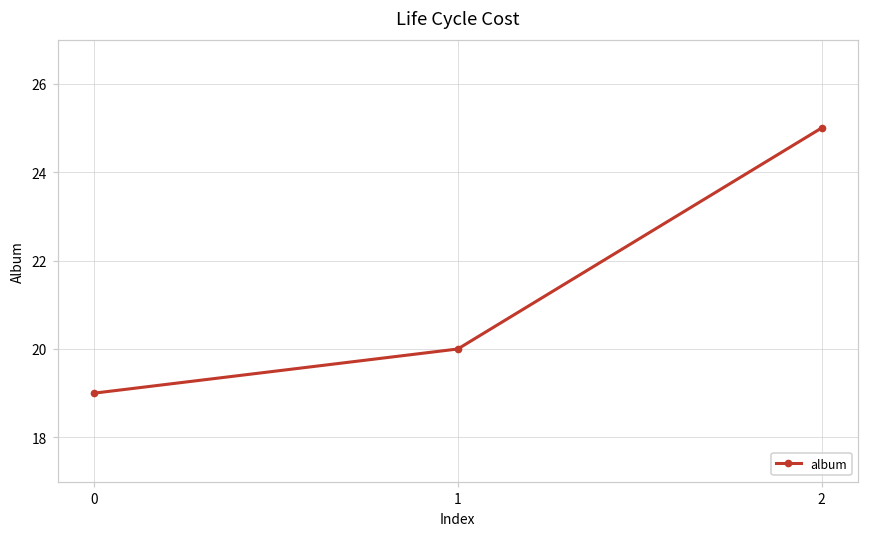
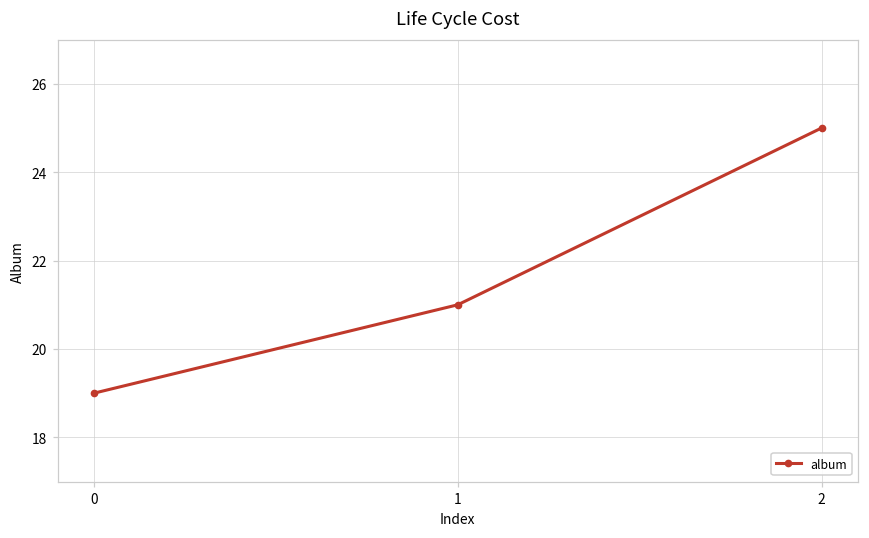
1: 20 -> 21
